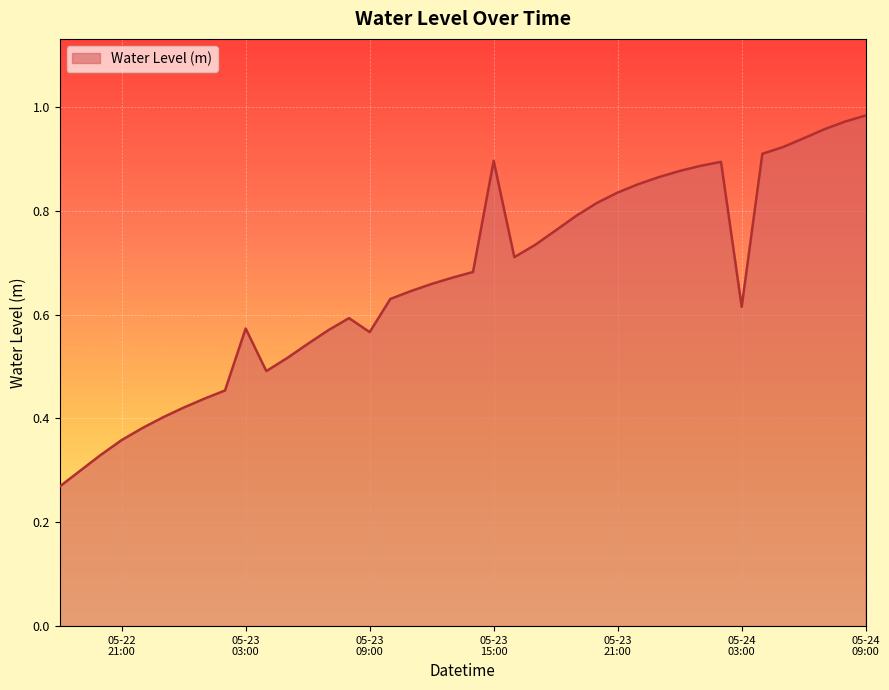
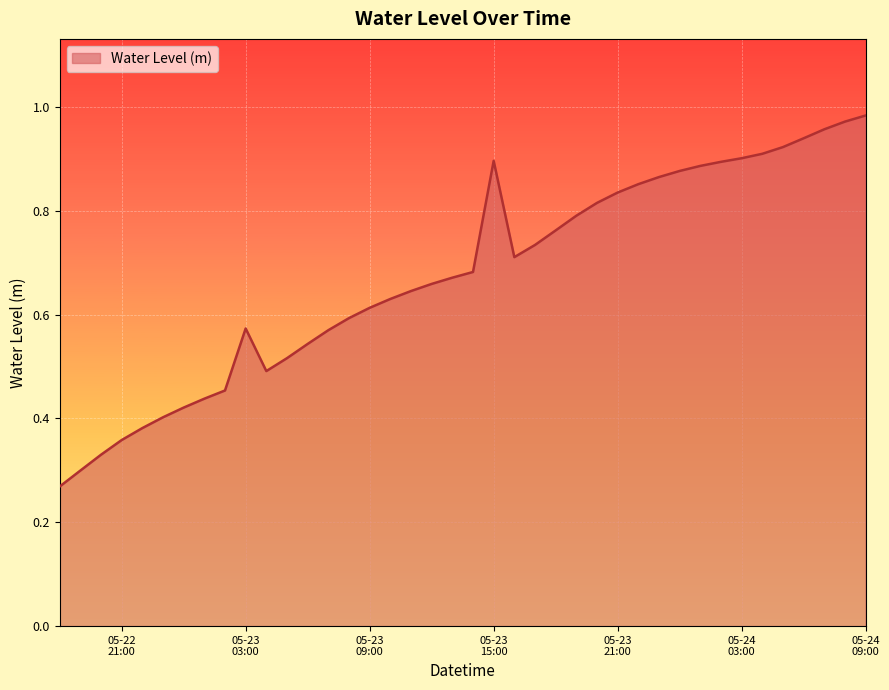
05-23 09:00: 0.57 -> 0.61
05-24 03:00: 0.61 -> 0.90
